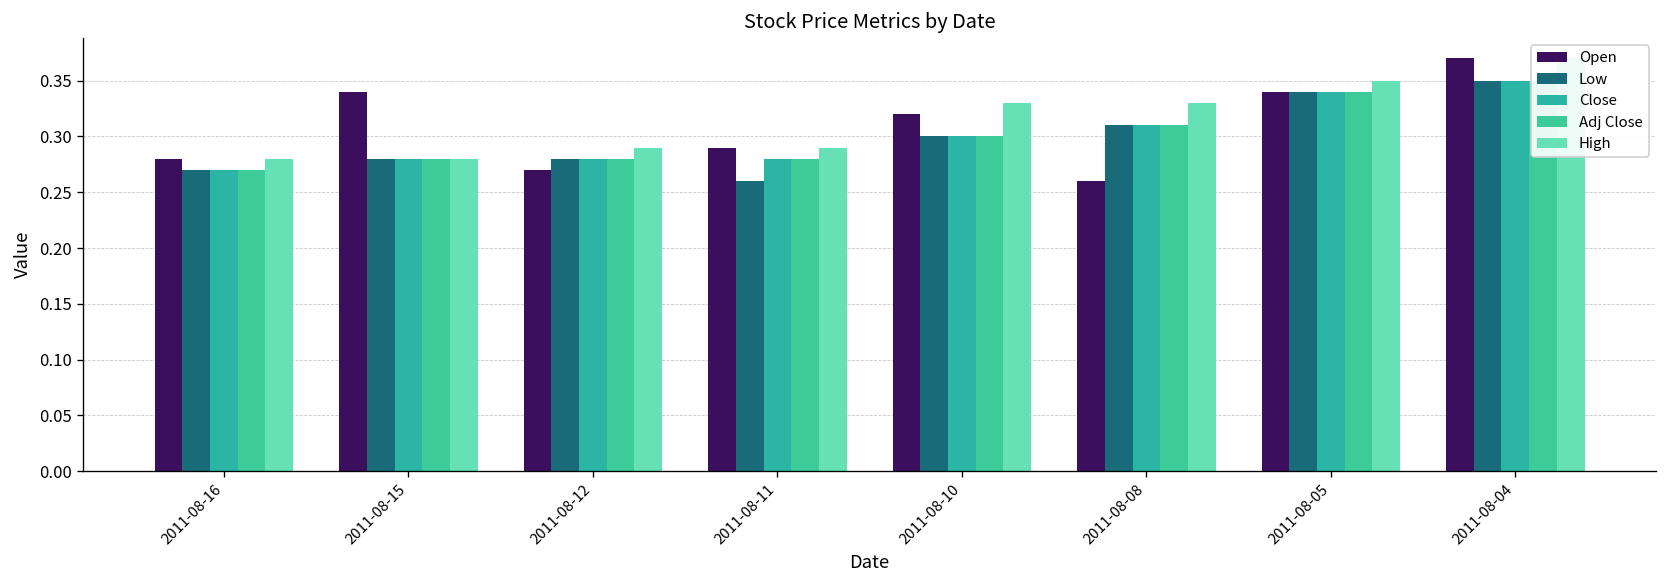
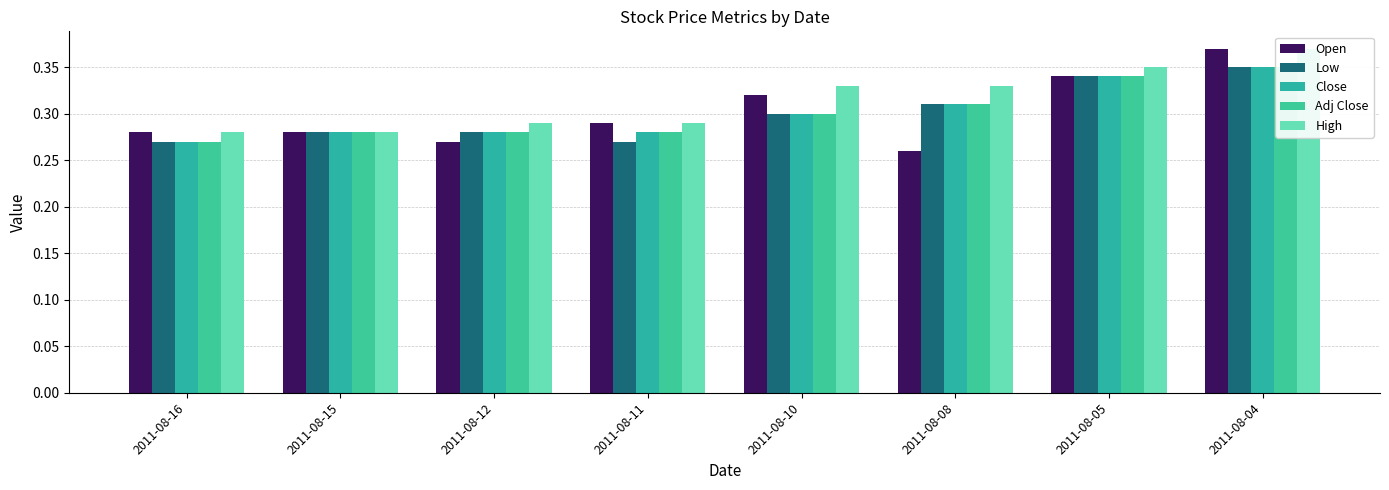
Open, 2011-08-15: 0.34 -> 0.28
Low, 2011-08-11: 0.26 -> 0.27
